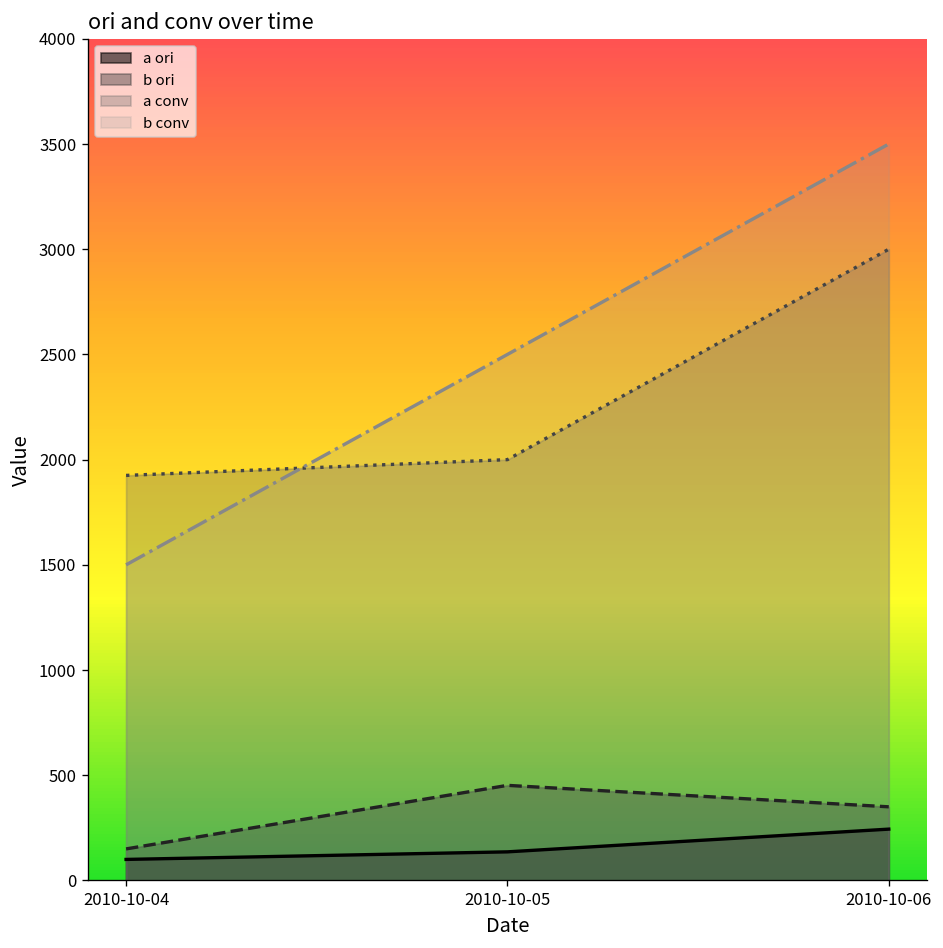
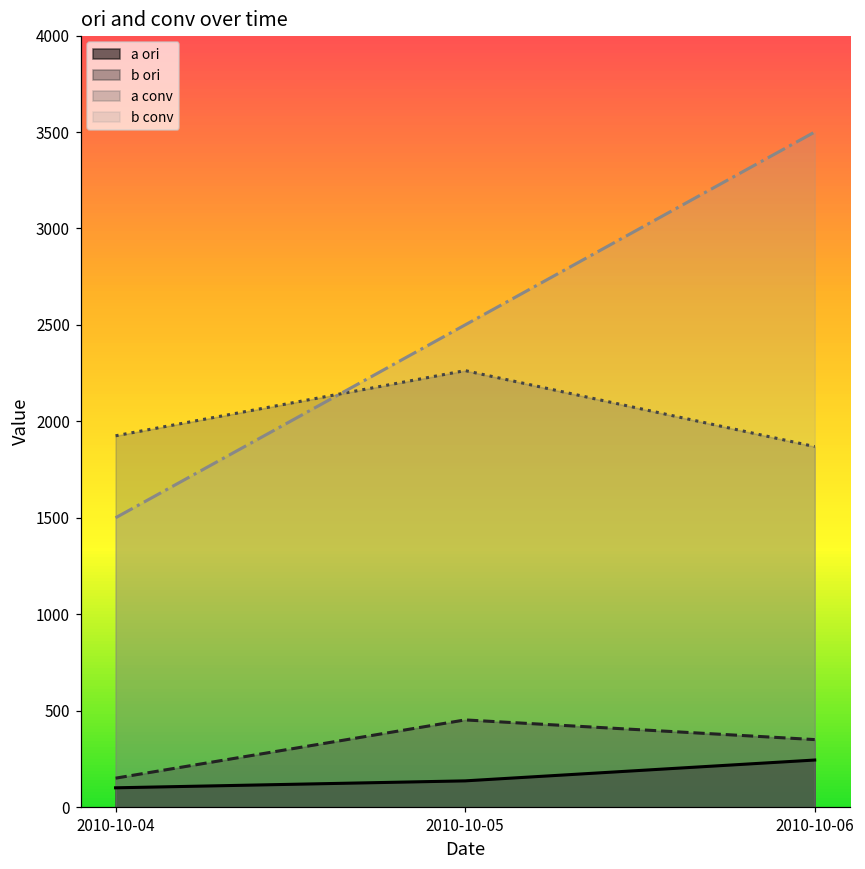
a conv, 2010-10-05: 2000 -> 2260
a conv, 2010-10-06: 3000 -> 1870
